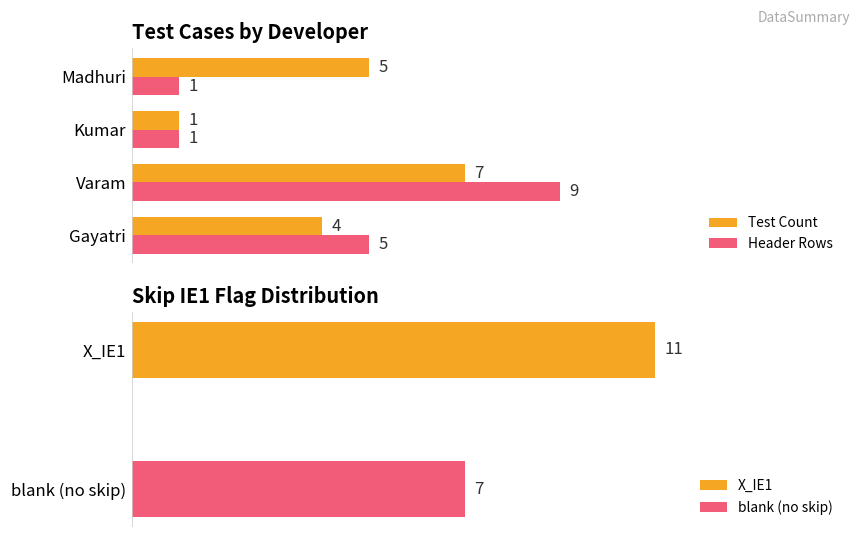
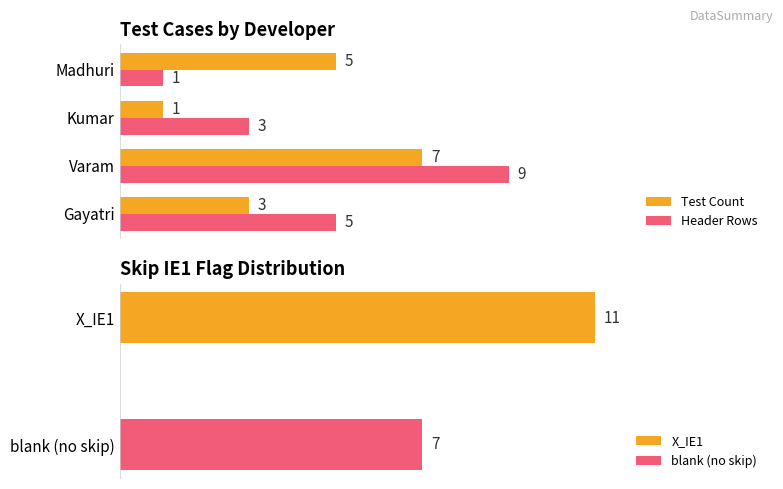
Test Cases by Developer, Header Rows, Kumar: 1 -> 3
Test Cases by Developer, Test Count, Gayatri: 4 -> 3
